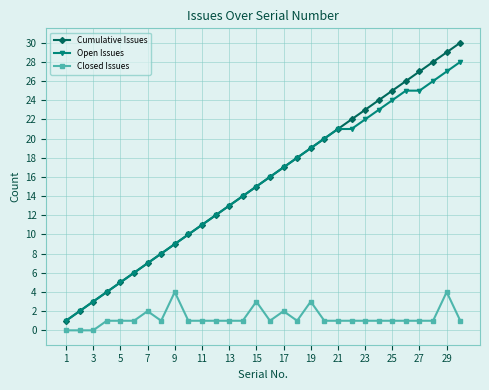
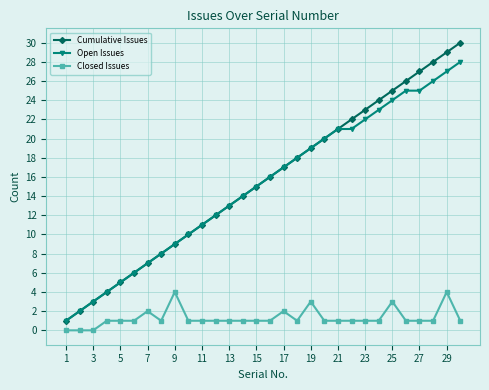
Closed Issues, 15: 3 -> 1
Closed Issues, 25: 1 -> 3
